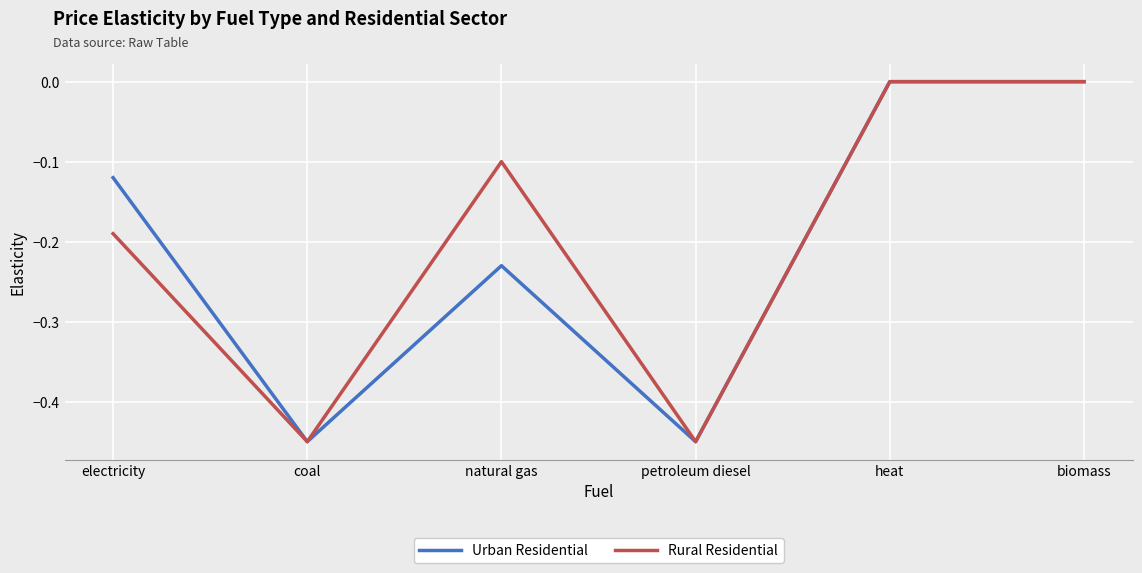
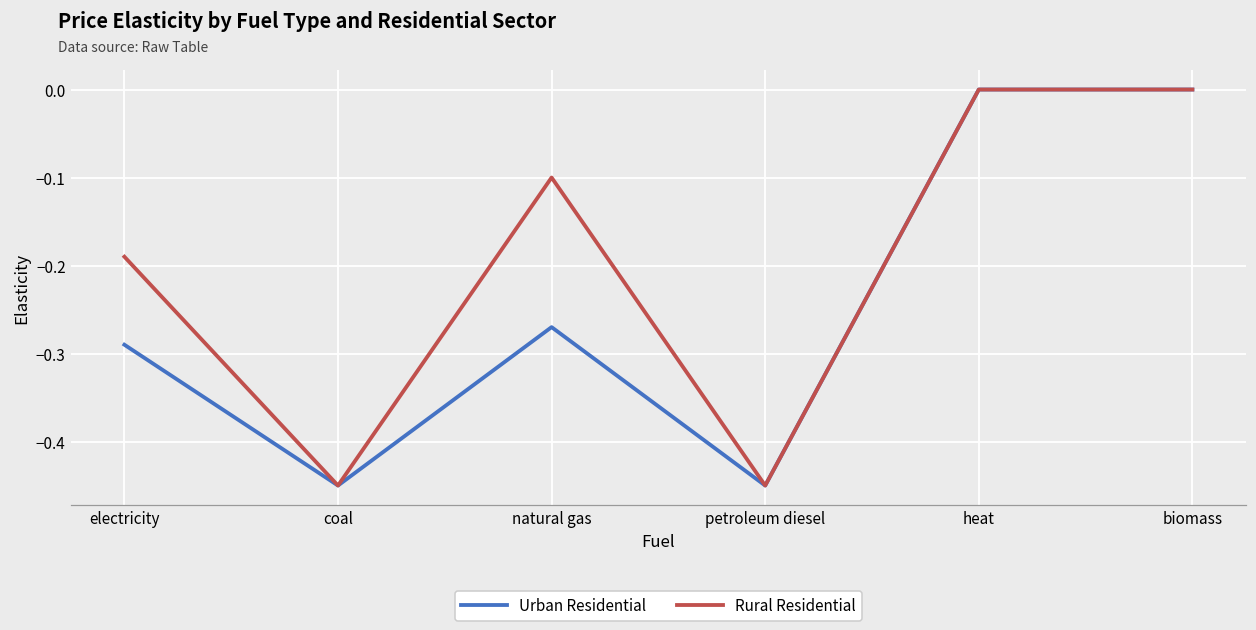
Urban Residential, electricity: -0.12 -> -0.29
Urban Residential, natural gas: -0.23 -> -0.27
